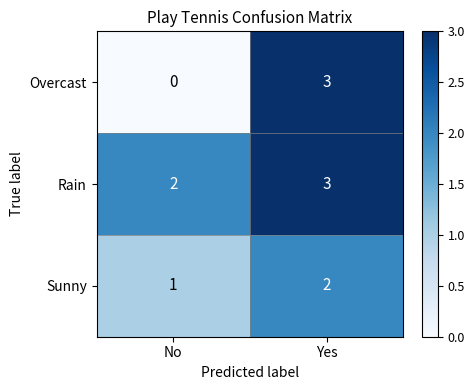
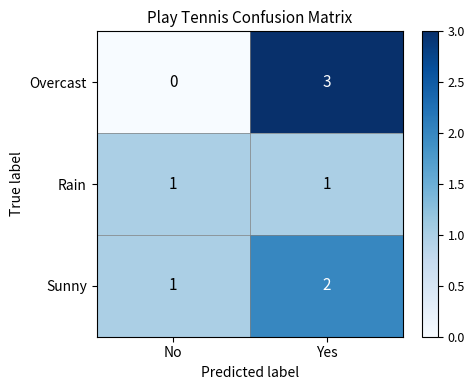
Rain, No: 2 -> 1
Rain, Yes: 3 -> 1
